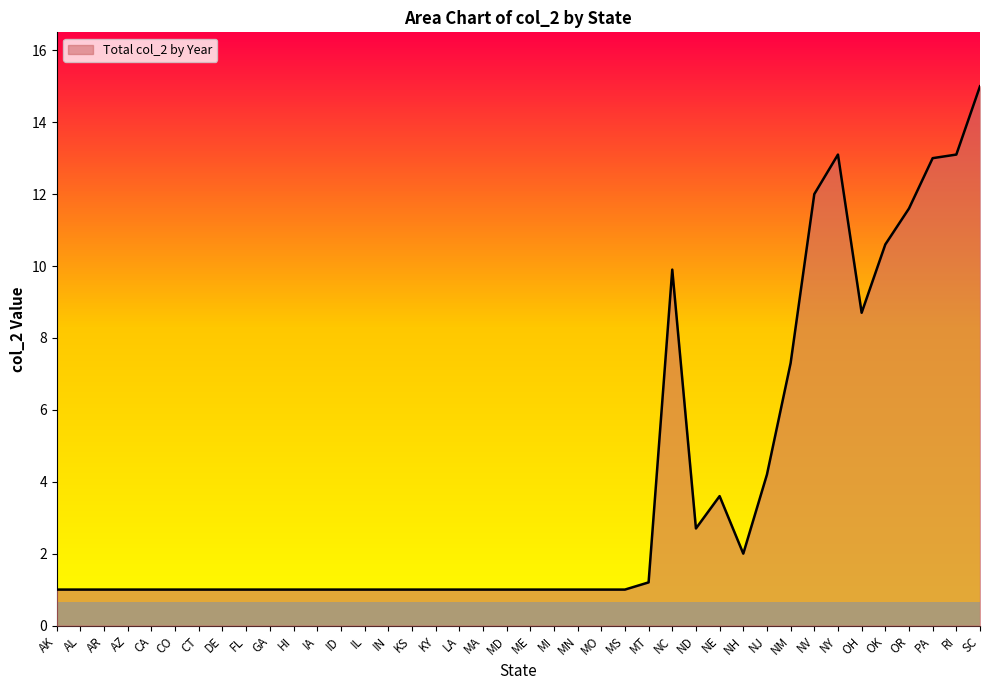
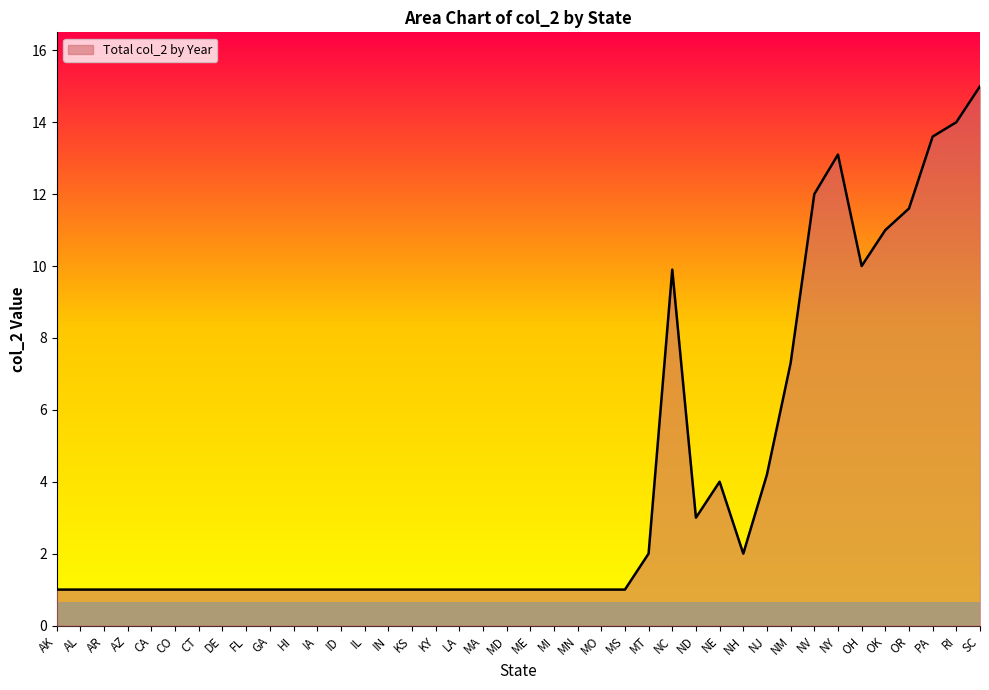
MT: 1.2 -> 2.0
ND: 2.7 -> 3.0
NE: 3.6 -> 4.0
OH: 8.7 -> 10.0
OK: 10.6 -> 11.0
PA: 13.0 -> 13.6
RI: 13.1 -> 14.0
